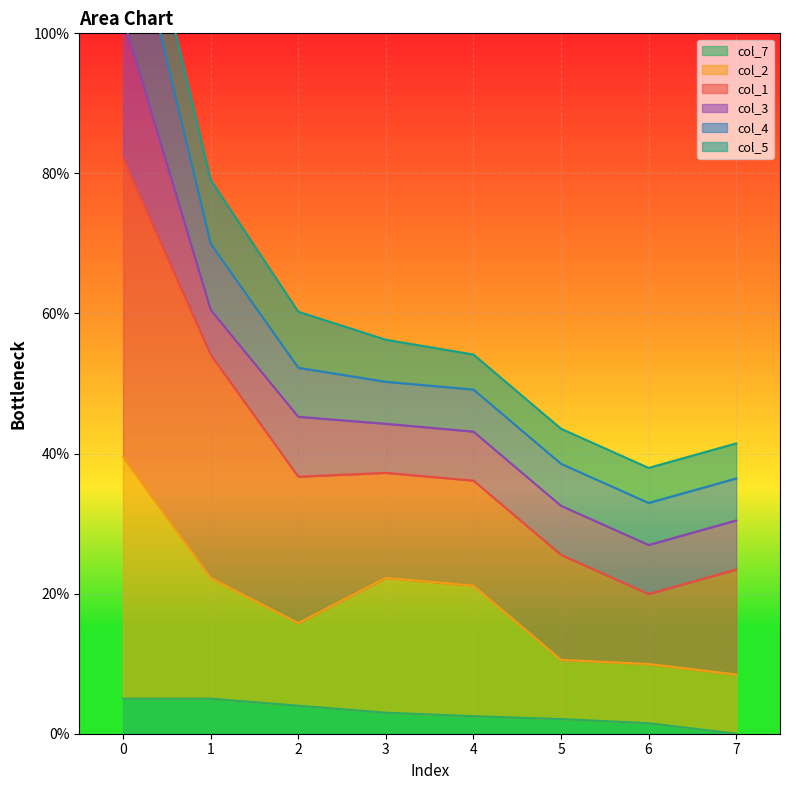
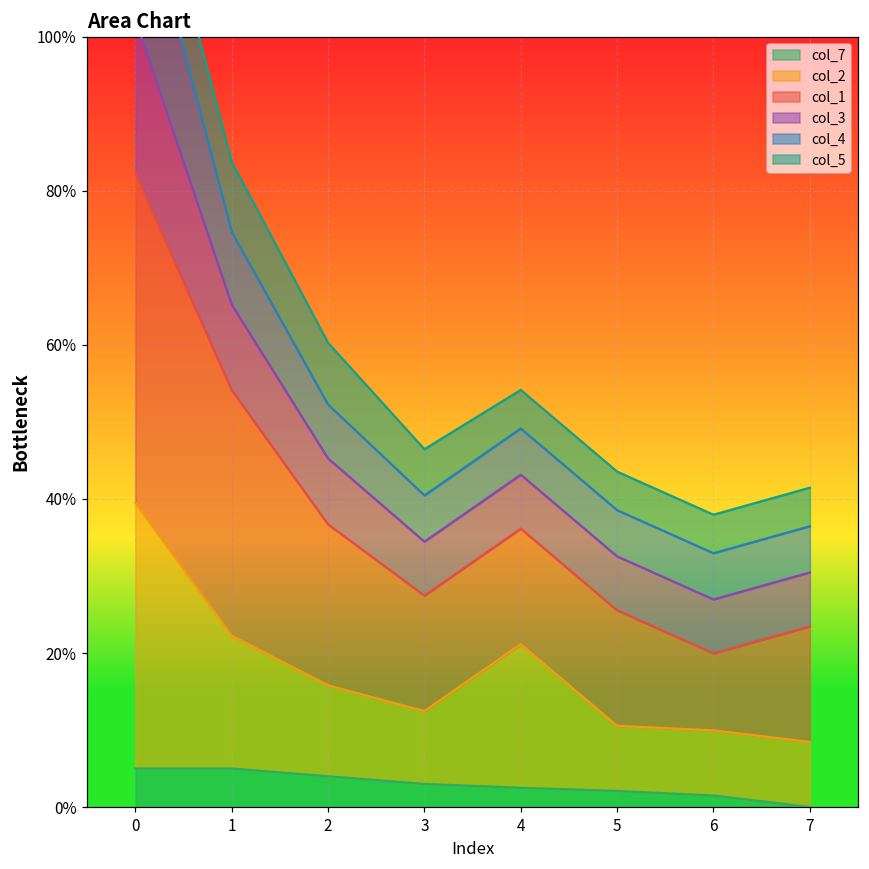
col_3, 1: 6% -> 11%
col_2, 3: 19% -> 9%
